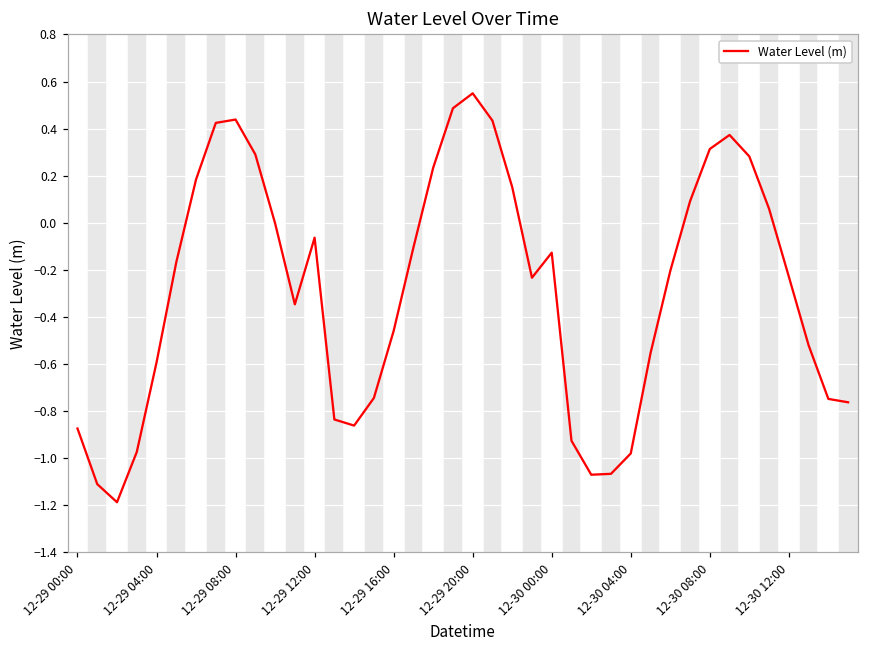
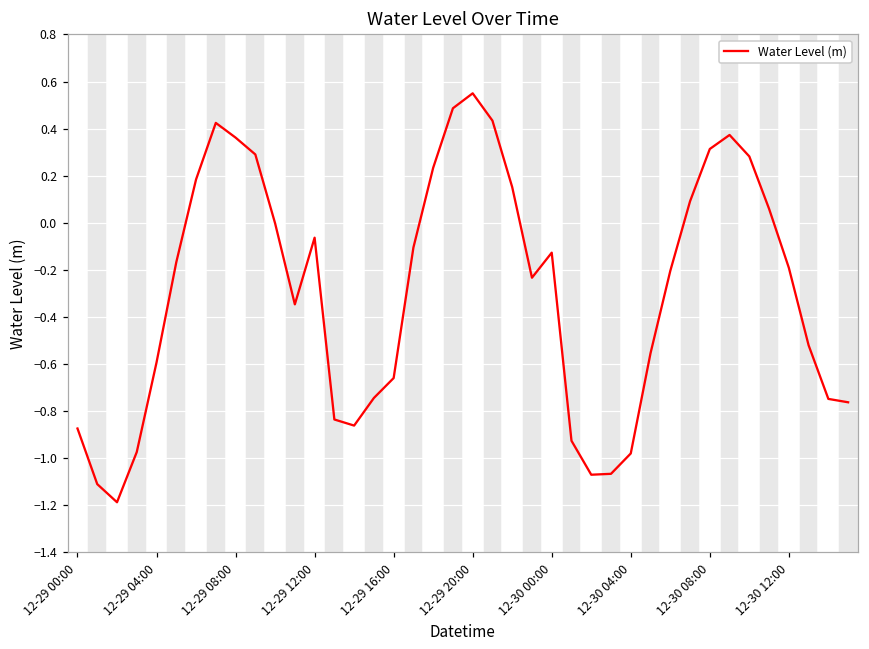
12-29 08:00: 0.44 -> 0.36
12-29 16:00: -0.46 -> -0.66
12-30 12:00: -0.23 -> -0.19
